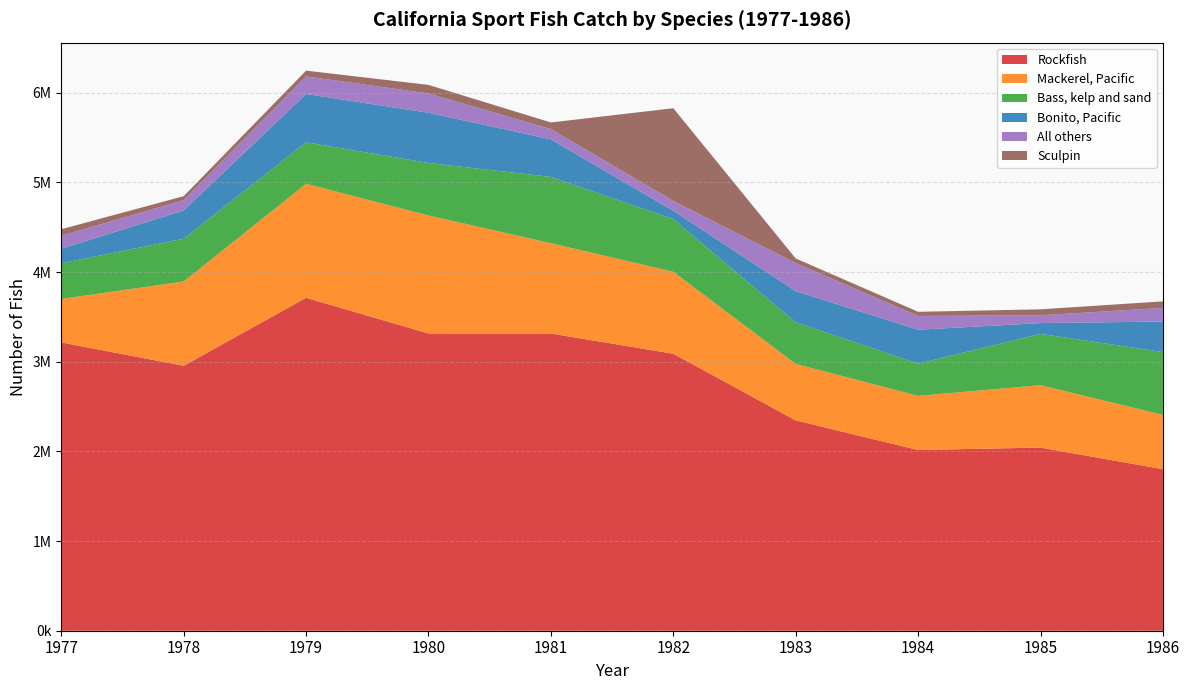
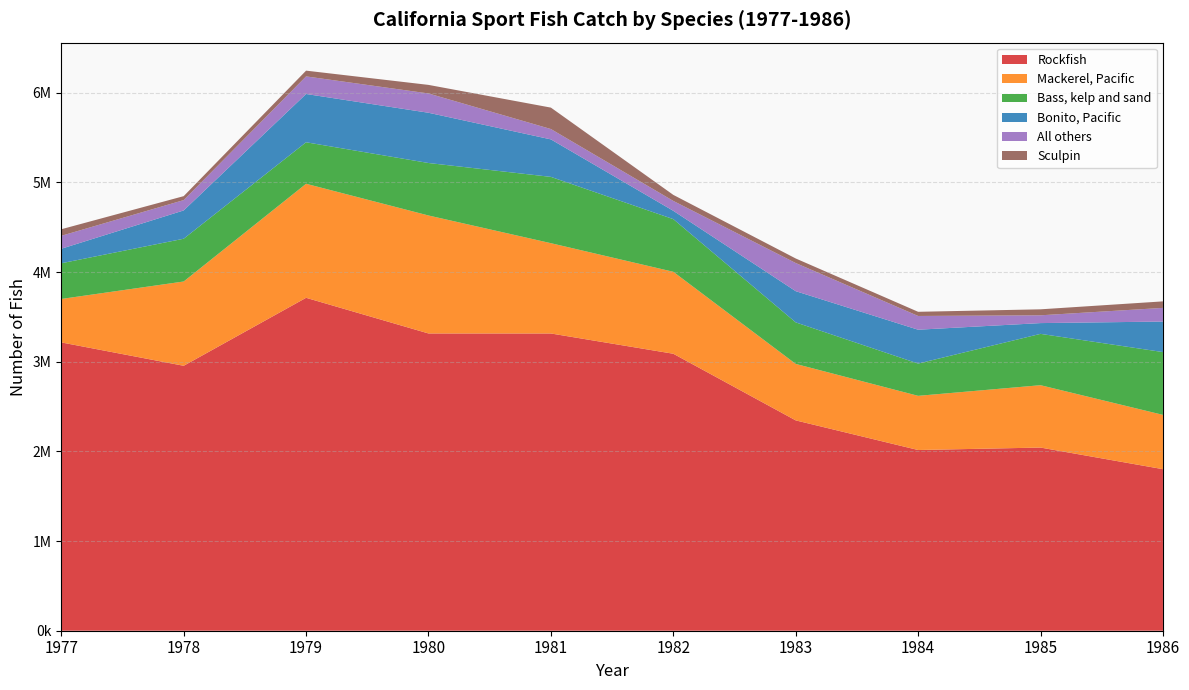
Sculpin, 1981: 100000 -> 200000
Sculpin, 1982: 1000000 -> 100000
